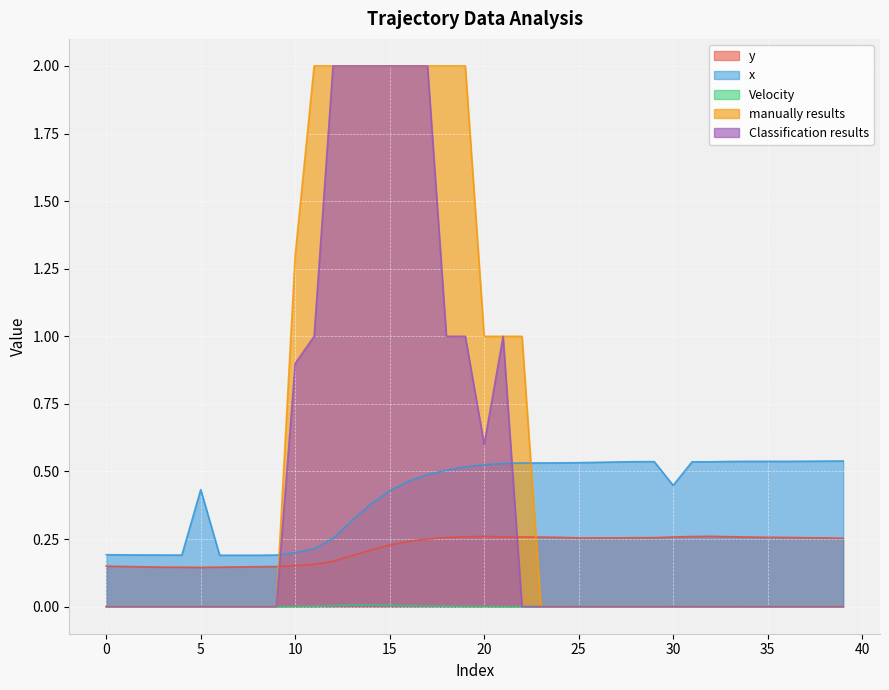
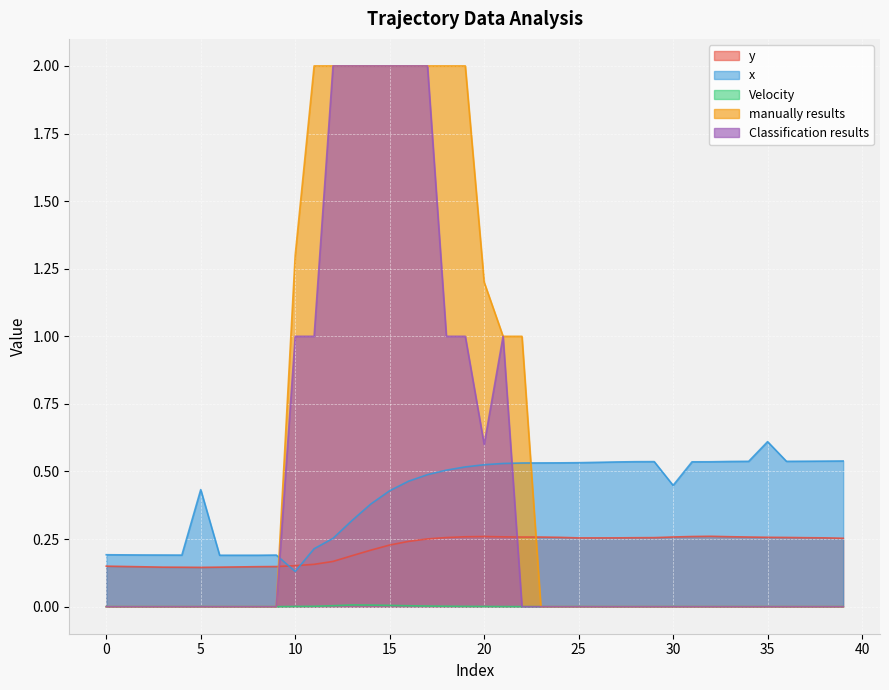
x, 10: 0.20 -> 0.13
Classification results, 10: 0.9 -> 1.0
manually results, 20: 1.0 -> 1.2
x, 35: 0.54 -> 0.61
